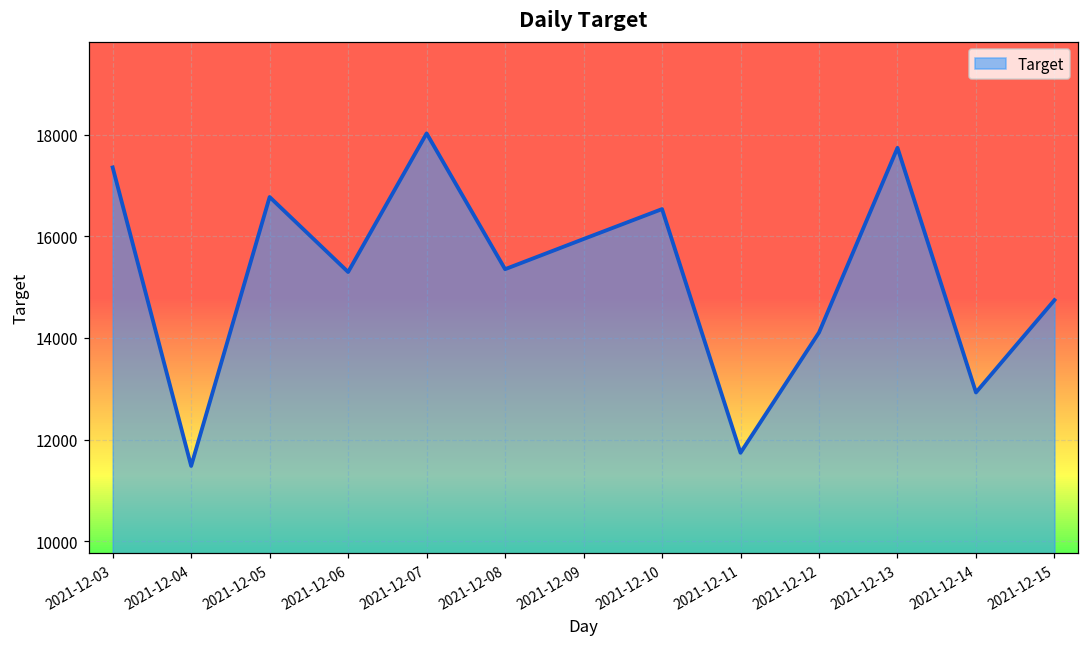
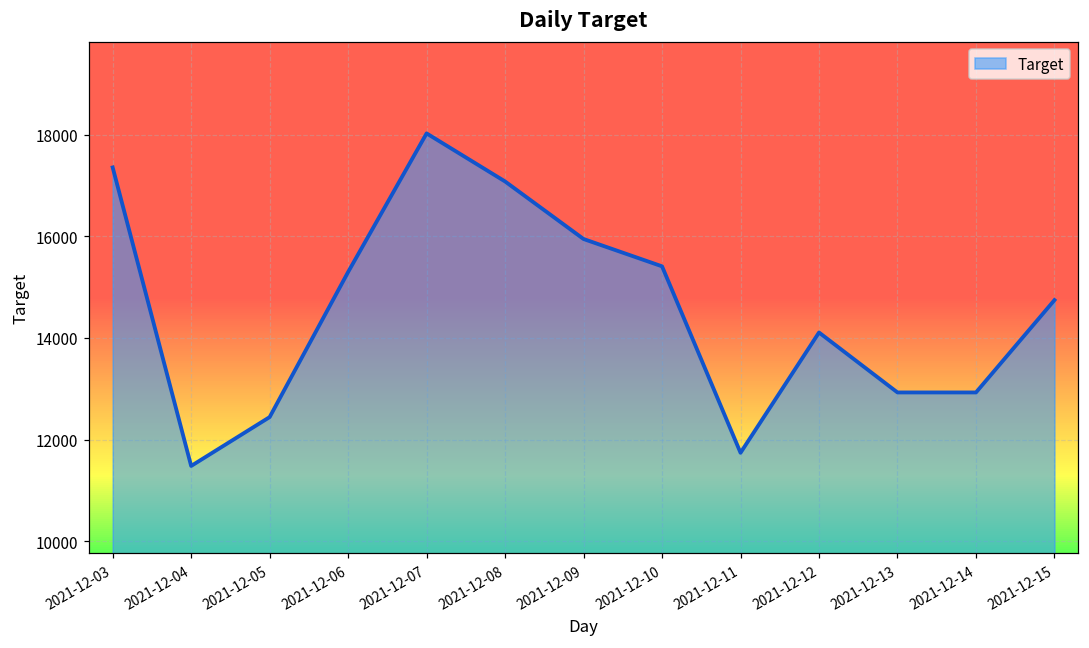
2021-12-05: 16800 -> 12400
2021-12-08: 15400 -> 17100
2021-12-10: 16500 -> 15400
2021-12-13: 17700 -> 12900
